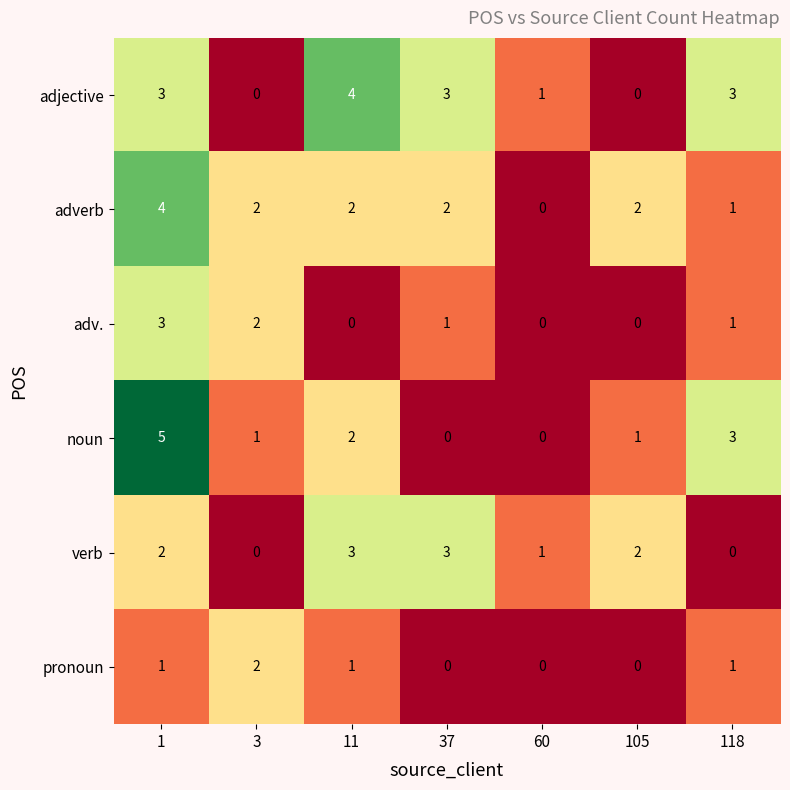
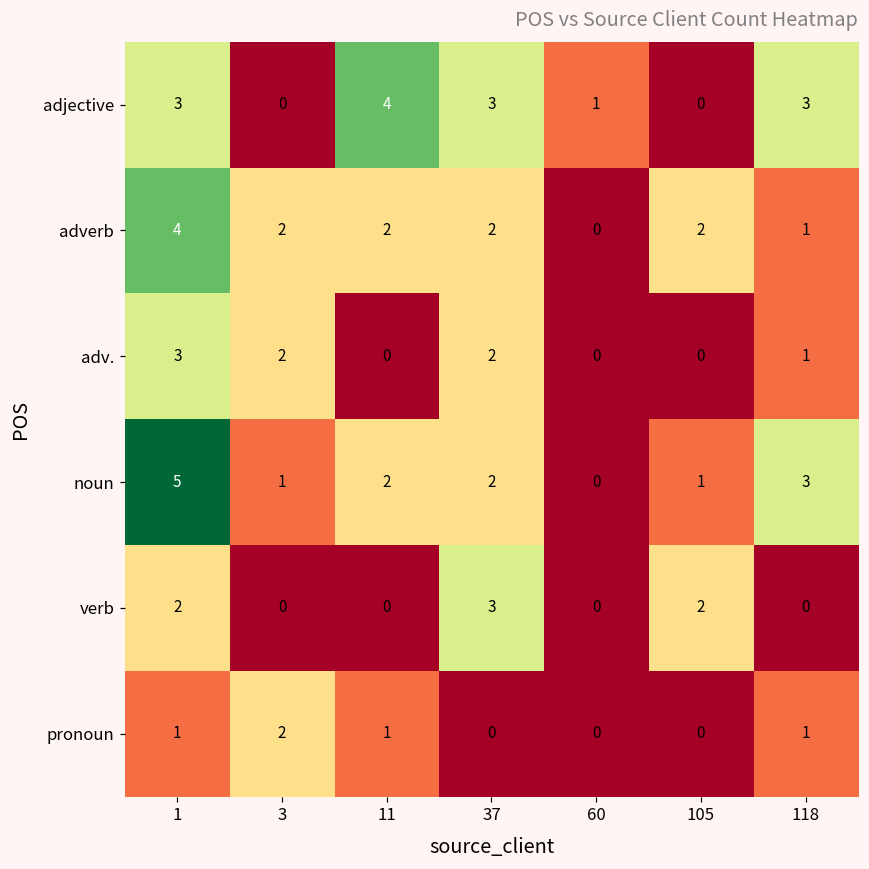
adv., 37: 1 -> 2
noun, 37: 0 -> 2
verb, 11: 3 -> 0
verb, 60: 1 -> 0
